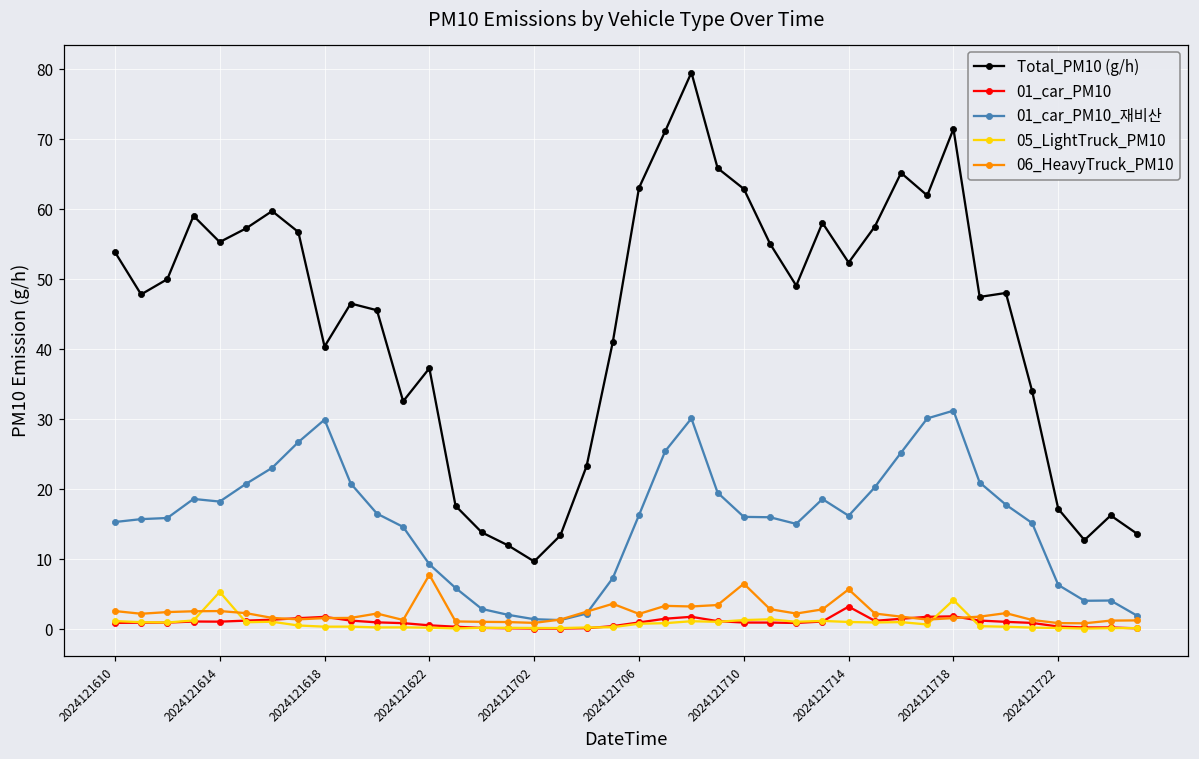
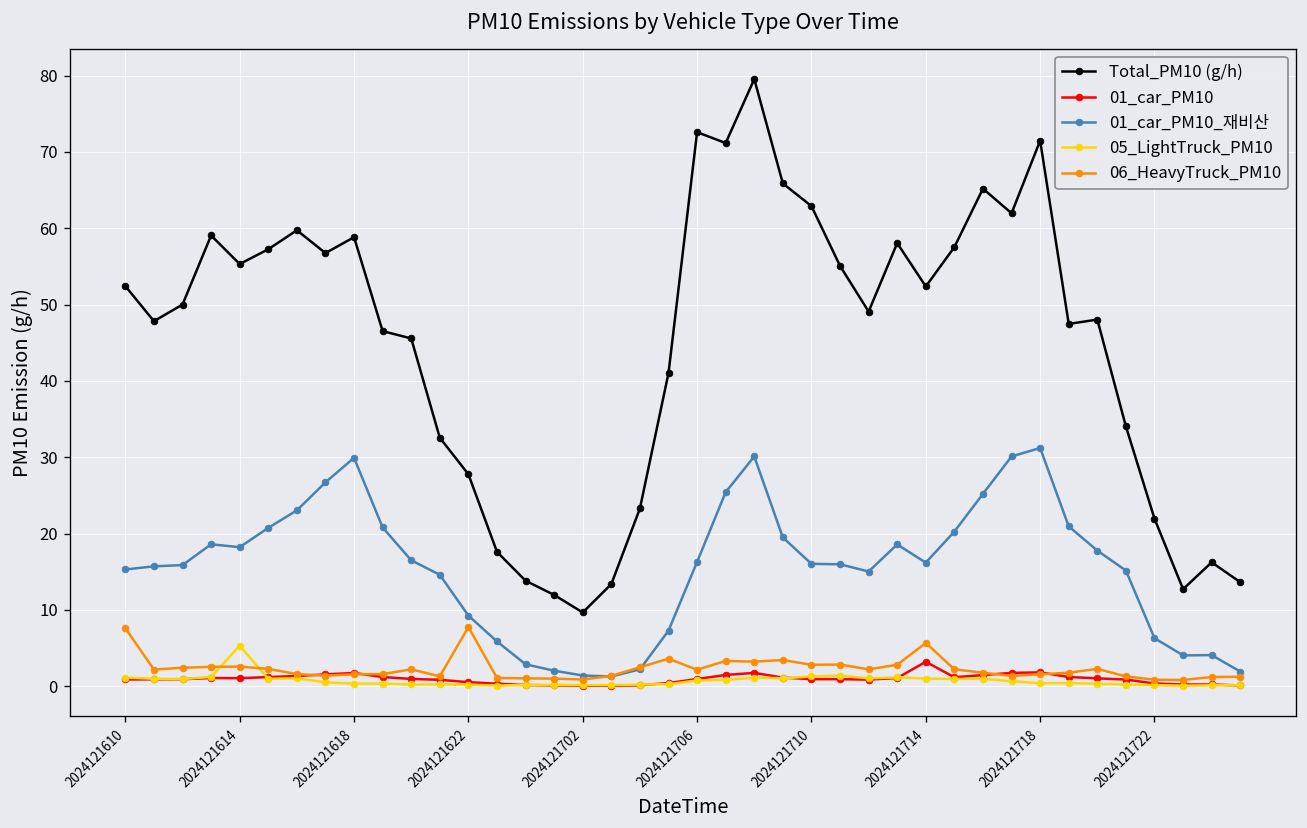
Total_PM10 (g/h), 2024121610: 54 -> 52
06_HeavyTruck_PM10, 2024121610: 3 -> 8
Total_PM10 (g/h), 2024121618: 40 -> 59
Total_PM10 (g/h), 2024121622: 37 -> 28
Total_PM10 (g/h), 2024121706: 63 -> 73
06_HeavyTruck_PM10, 2024121710: 6 -> 3
05_LightTruck_PM10, 2024121718: 4 -> 0
Total_PM10 (g/h), 2024121722: 17 -> 22
